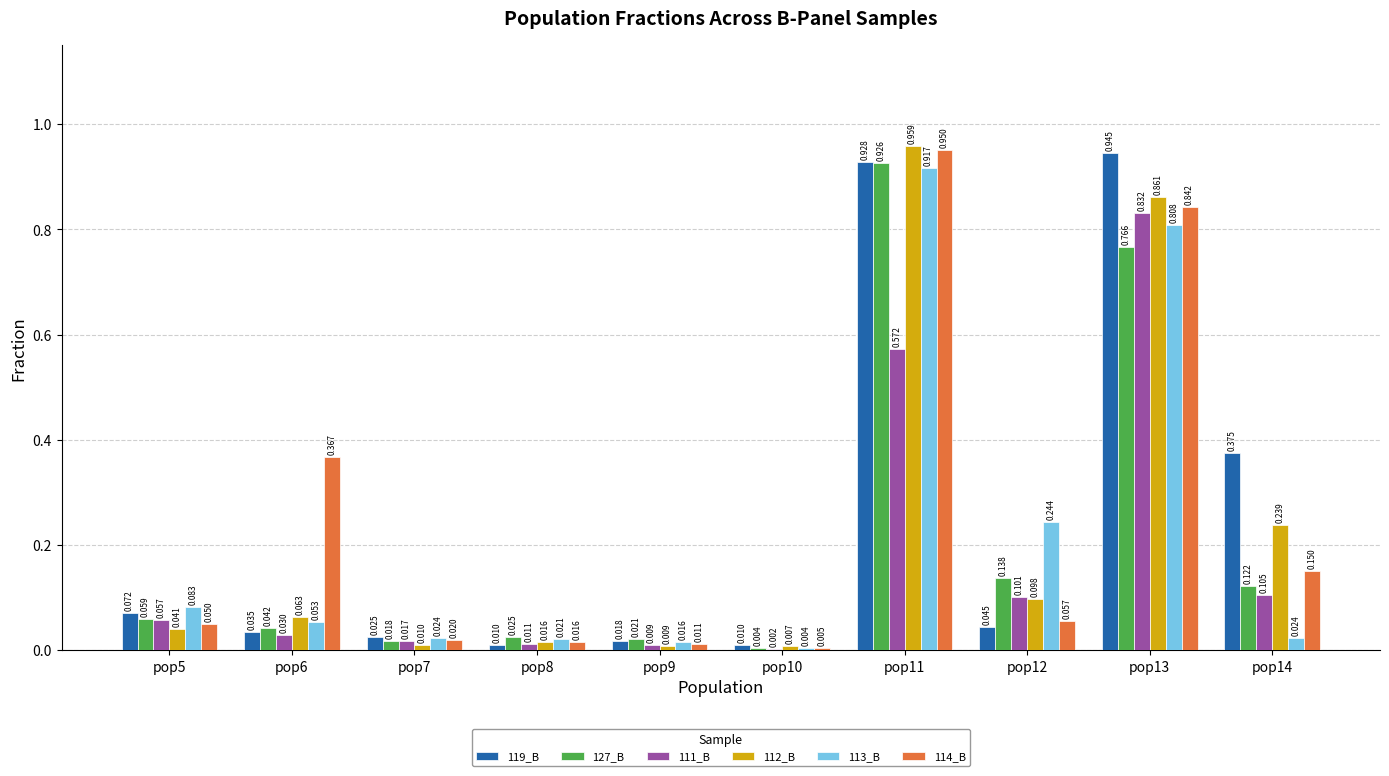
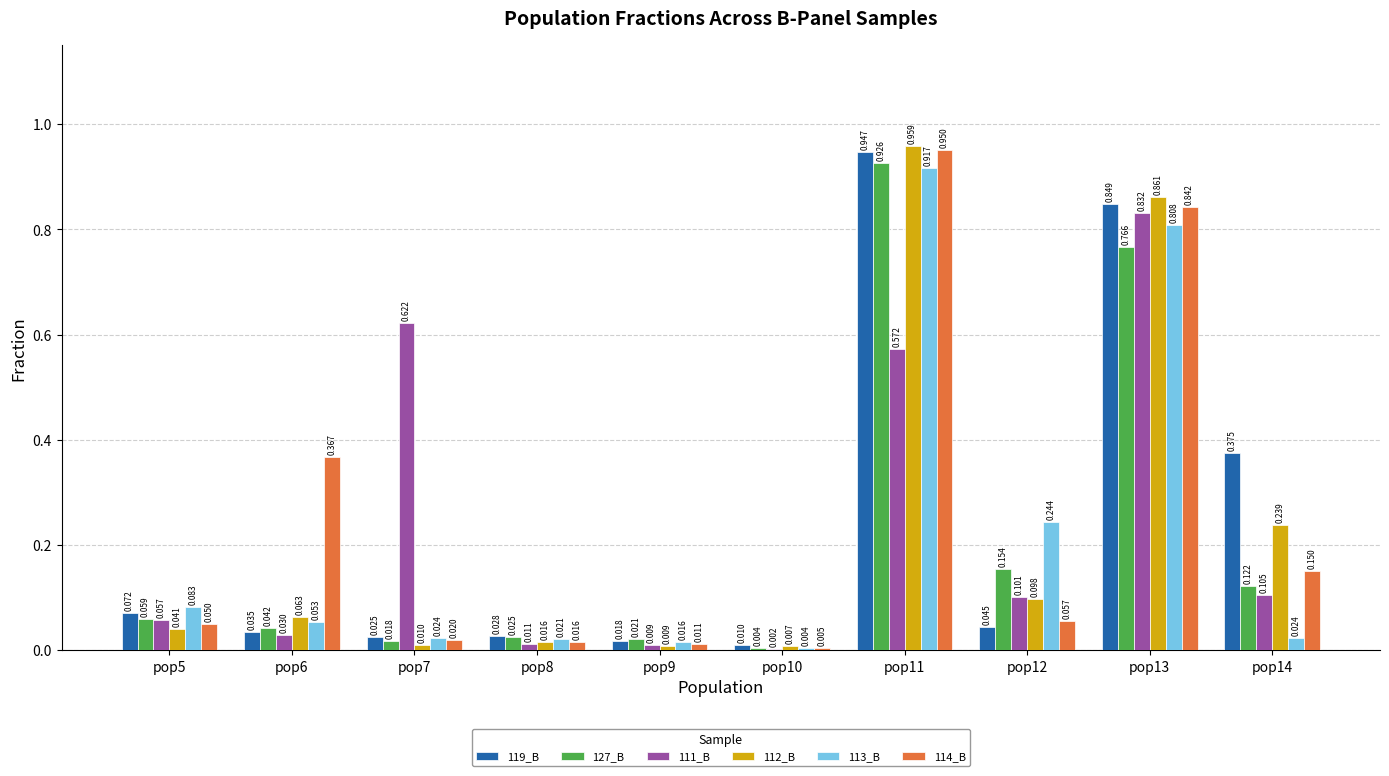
111_B, pop7: 0.017 -> 0.622
119_B, pop8: 0.010 -> 0.028
119_B, pop11: 0.928 -> 0.947
127_B, pop12: 0.138 -> 0.154
119_B, pop13: 0.945 -> 0.849
